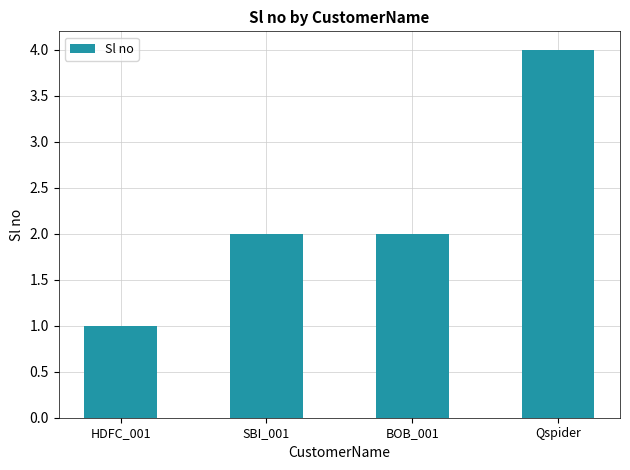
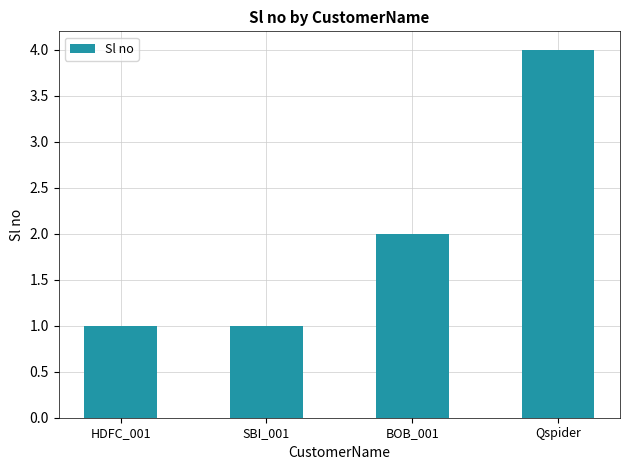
SBI_001: 2 -> 1
